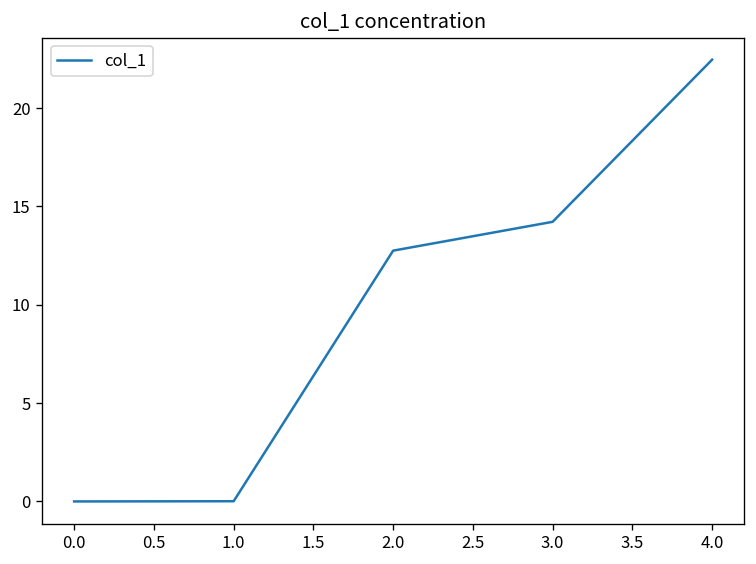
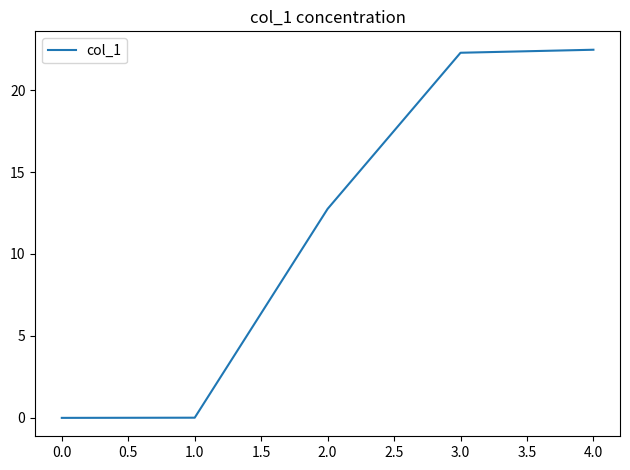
3.0: 14.2 -> 22.3
